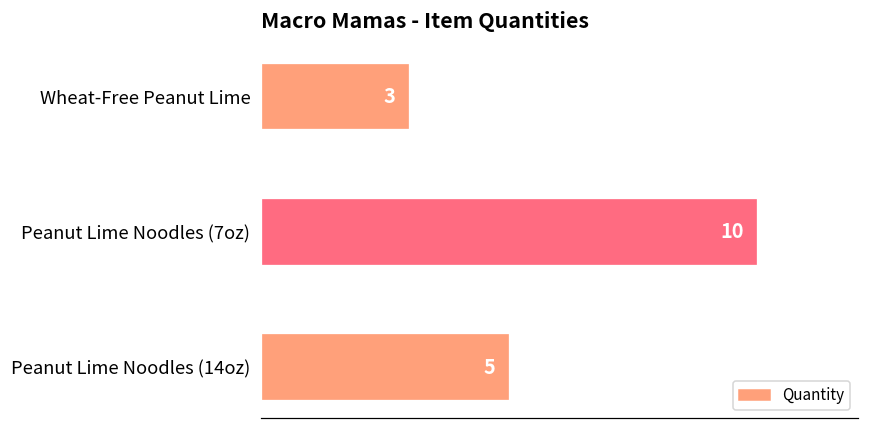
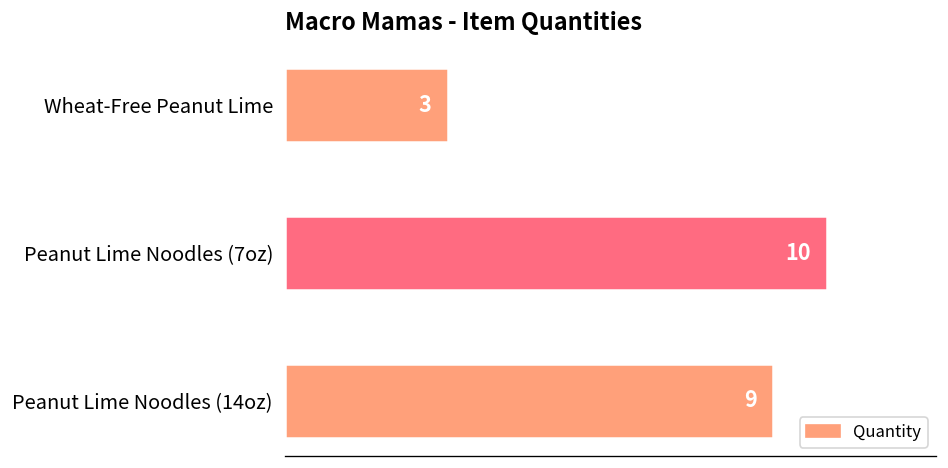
Peanut Lime Noodles (14oz): 5 -> 9
